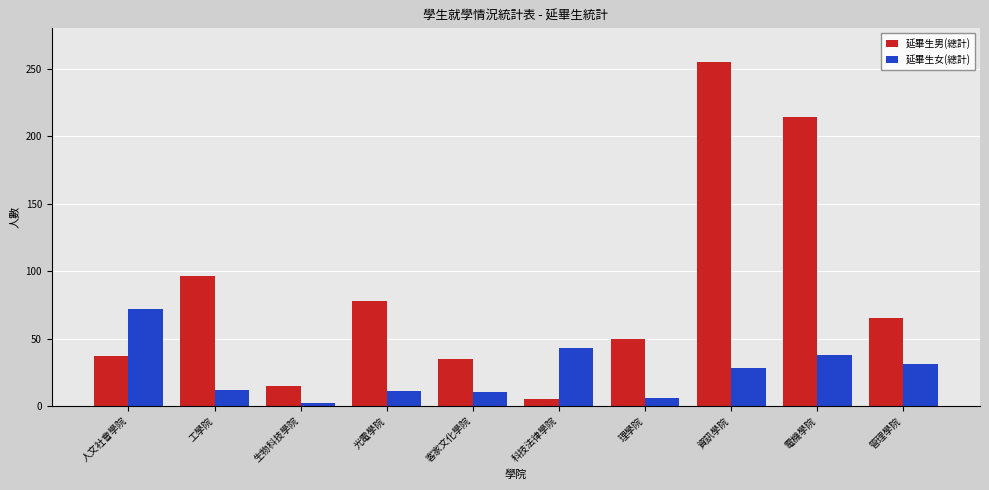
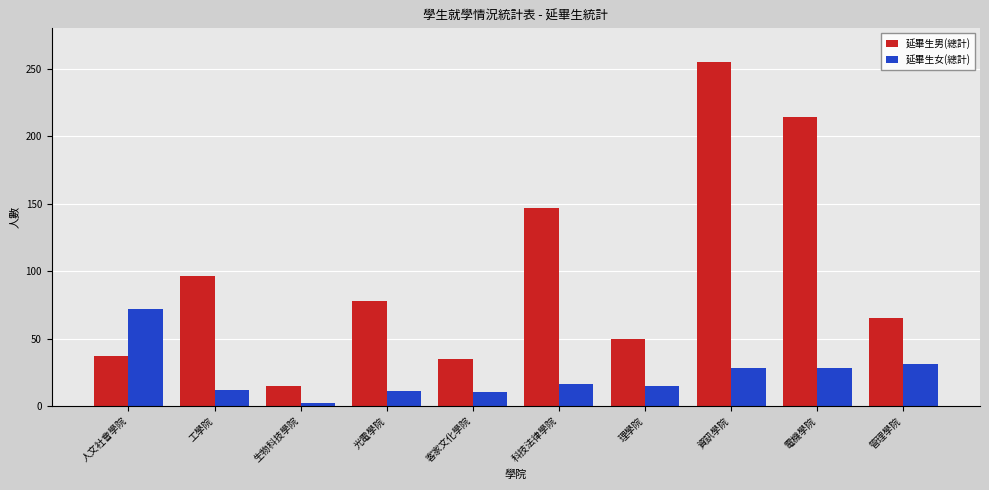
延畢生男(總計), 科技法律學院: 5 -> 147
延畢生女(總計), 科技法律學院: 43 -> 16
延畢生女(總計), 理學院: 6 -> 15
延畢生女(總計), 電機學院: 38 -> 28
